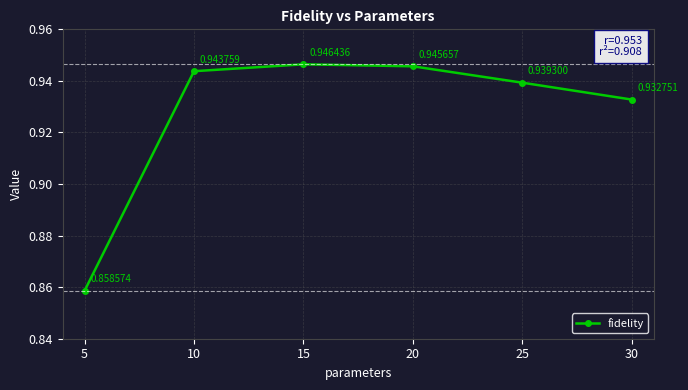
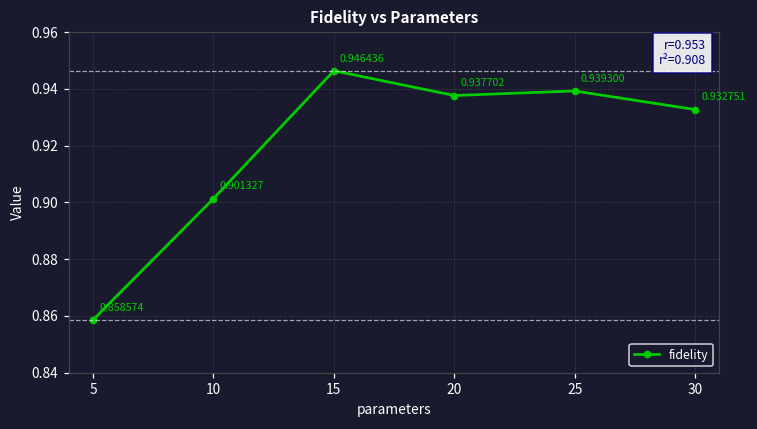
10: 0.943759 -> 0.901327
20: 0.945657 -> 0.937702
